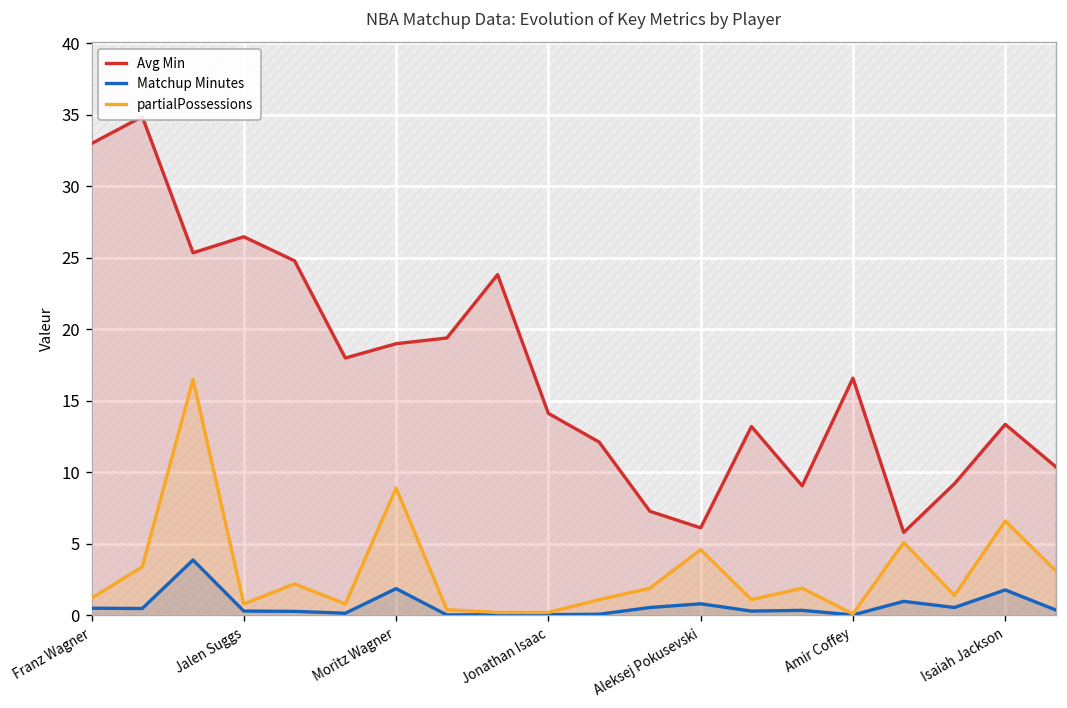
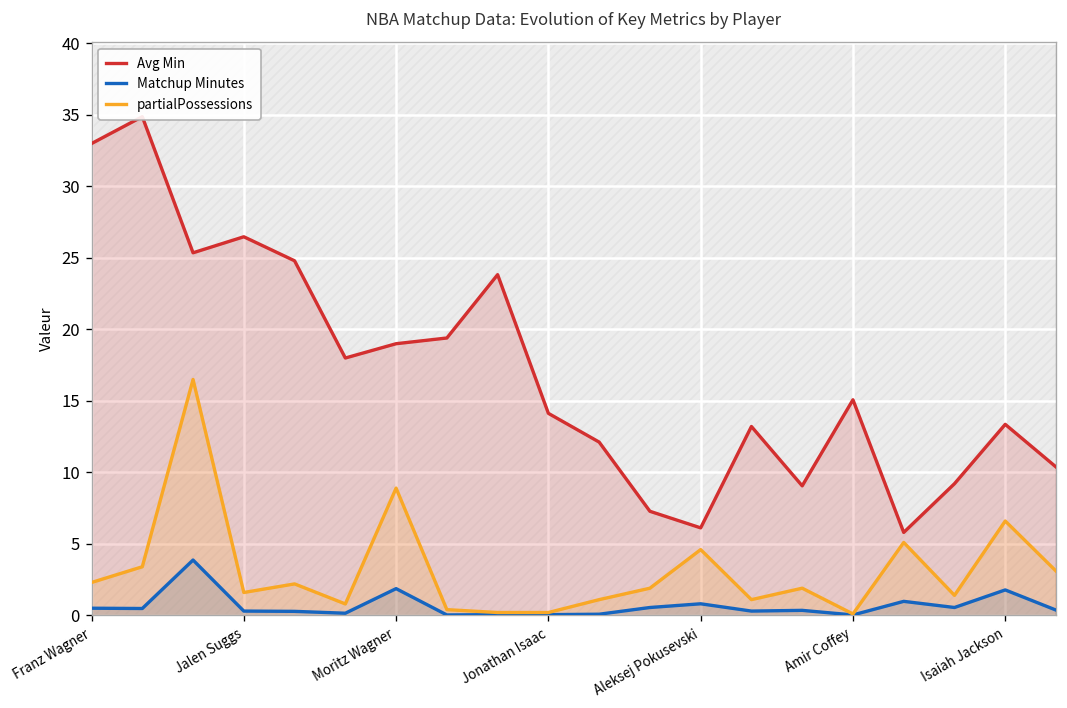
partialPossessions, Franz Wagner: 1.2 -> 2.3
partialPossessions, Jalen Suggs: 0.8 -> 1.6
Avg Min, Amir Coffey: 16.6 -> 15.1
